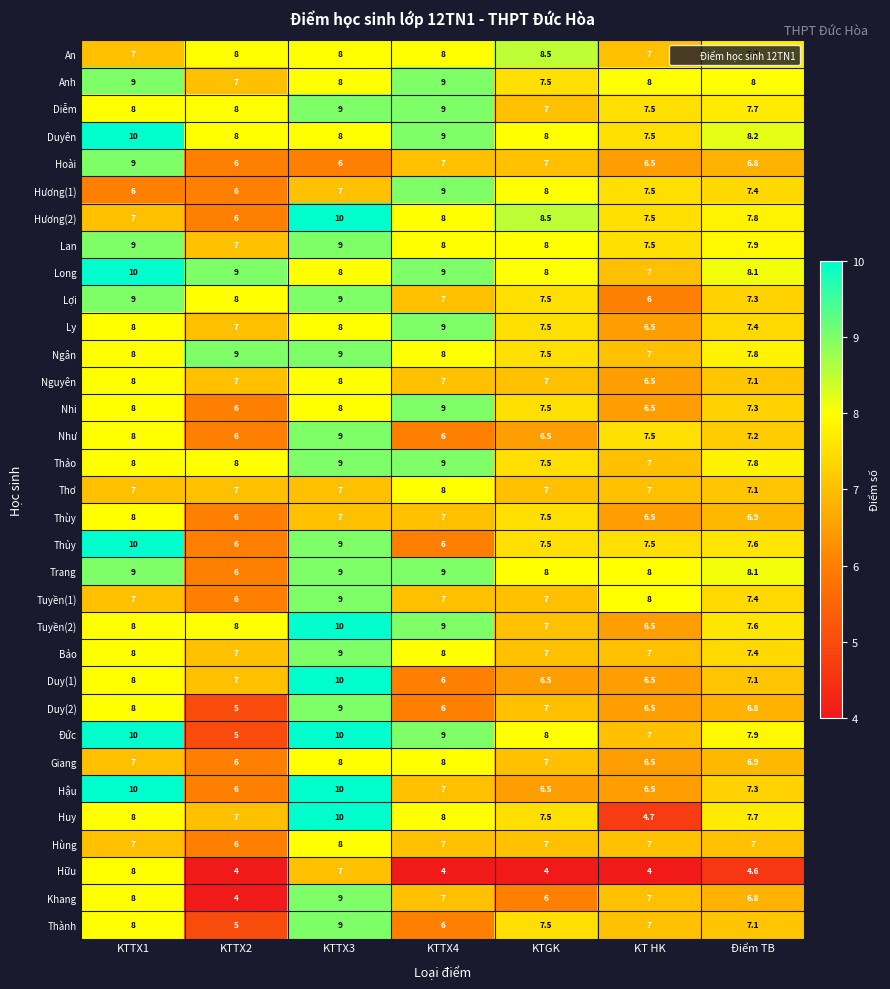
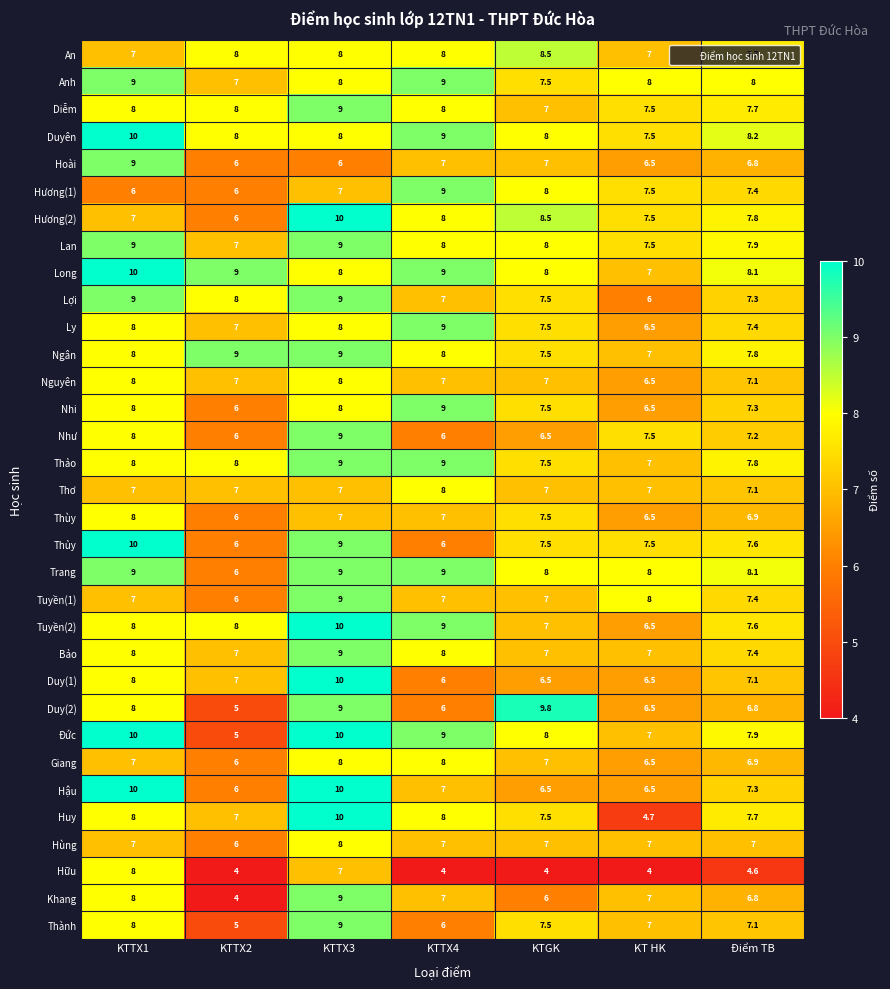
Diễm, KTTX4: 9 -> 8
Duy(2), KTGK: 7 -> 9.8
